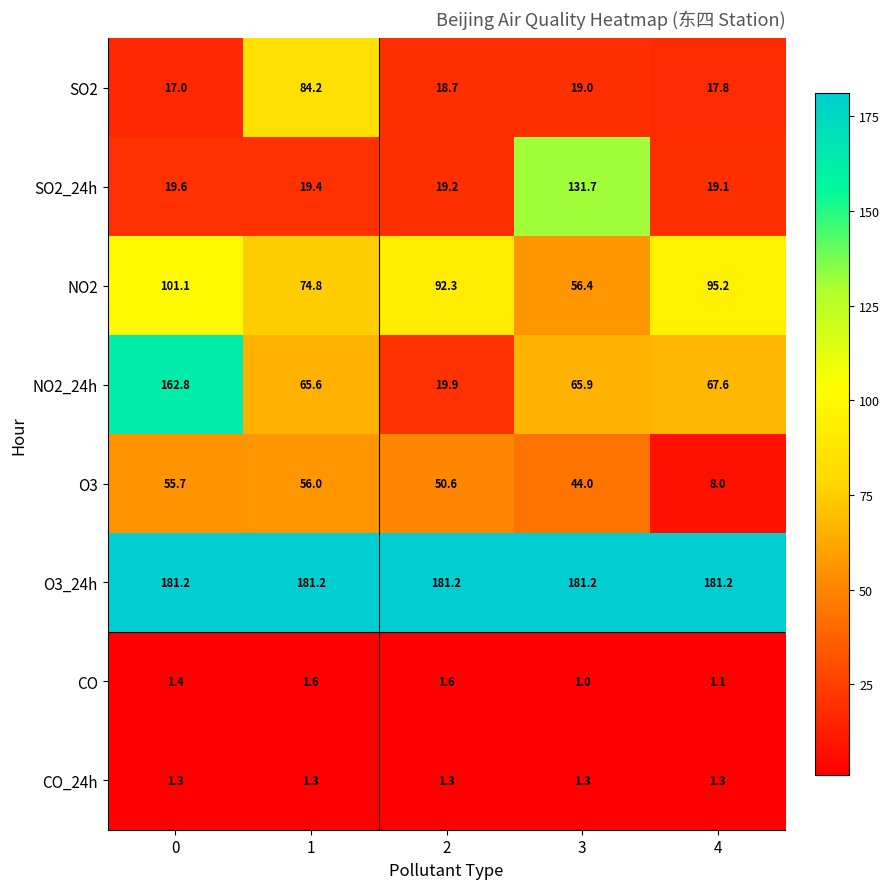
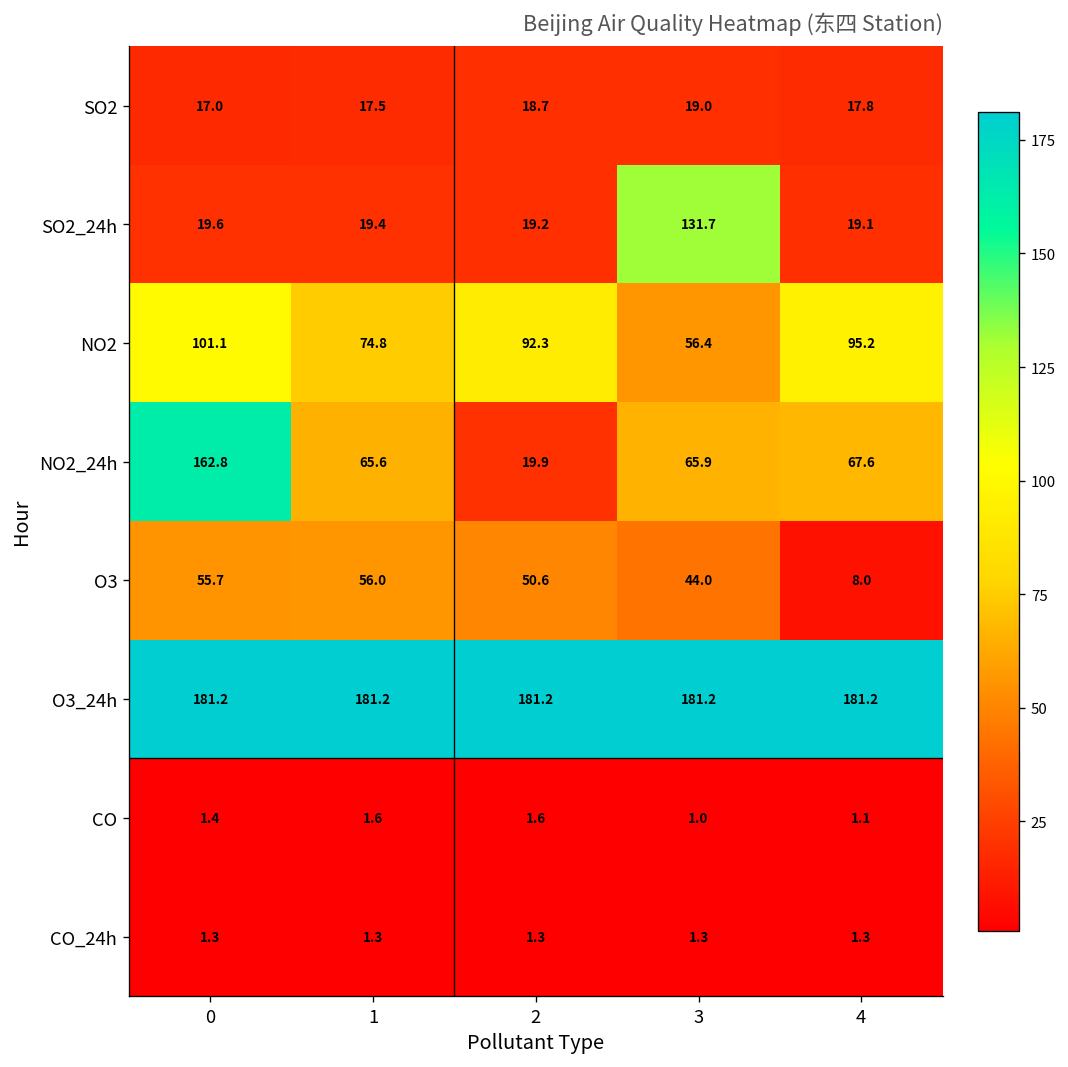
SO2, 1: 84.2 -> 17.5
